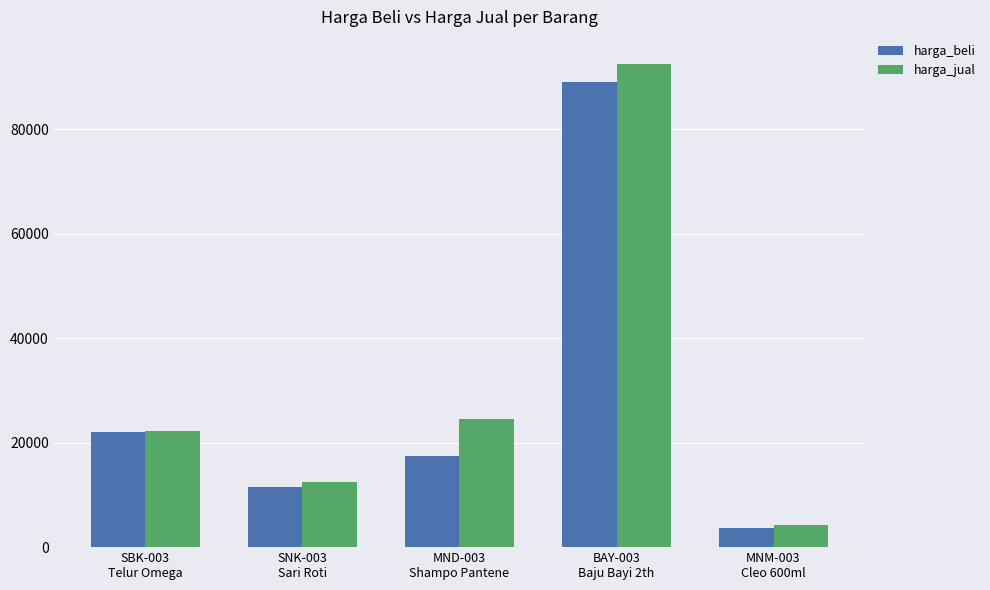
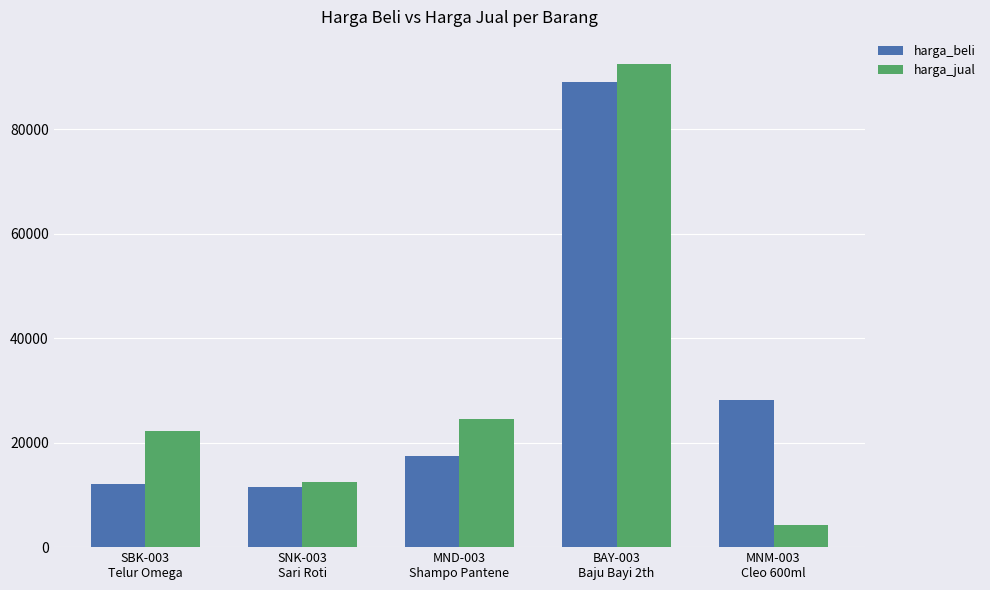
harga_beli, SBK-003 Telur Omega: 22000 -> 12000
harga_beli, MNM-003 Cleo 600ml: 4000 -> 28000
